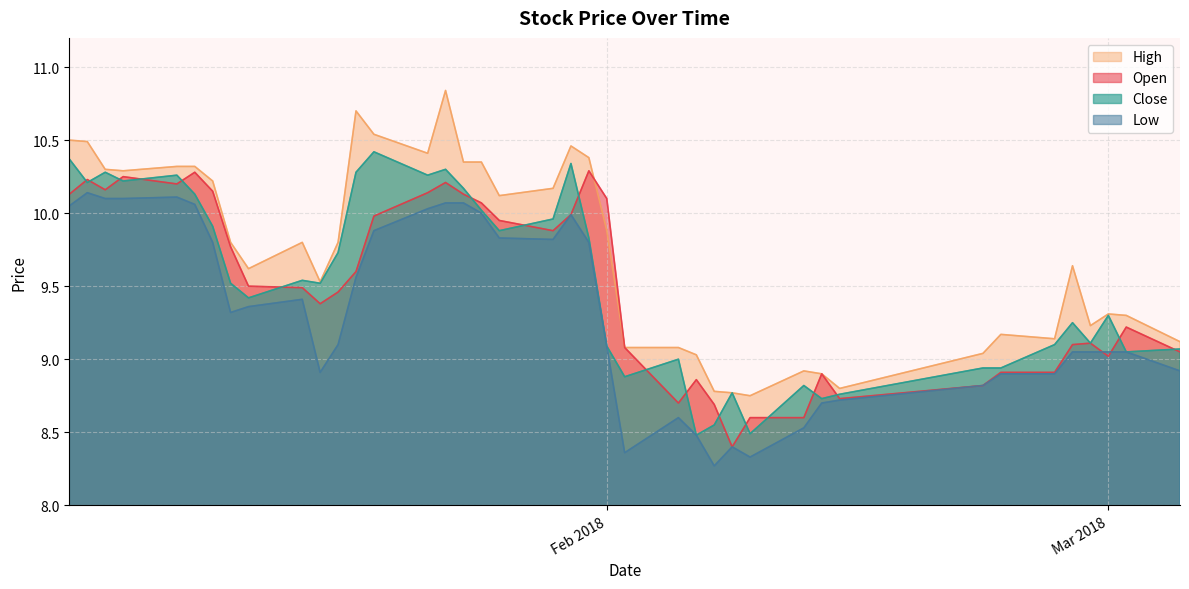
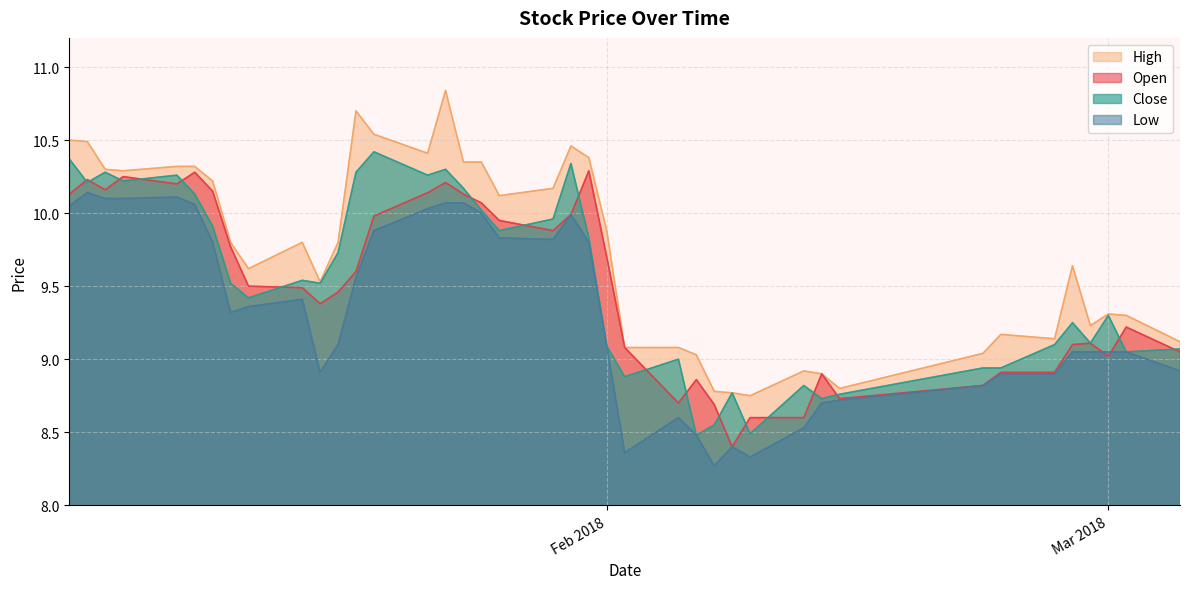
Open, Feb 2018: 10.1 -> 9.7
